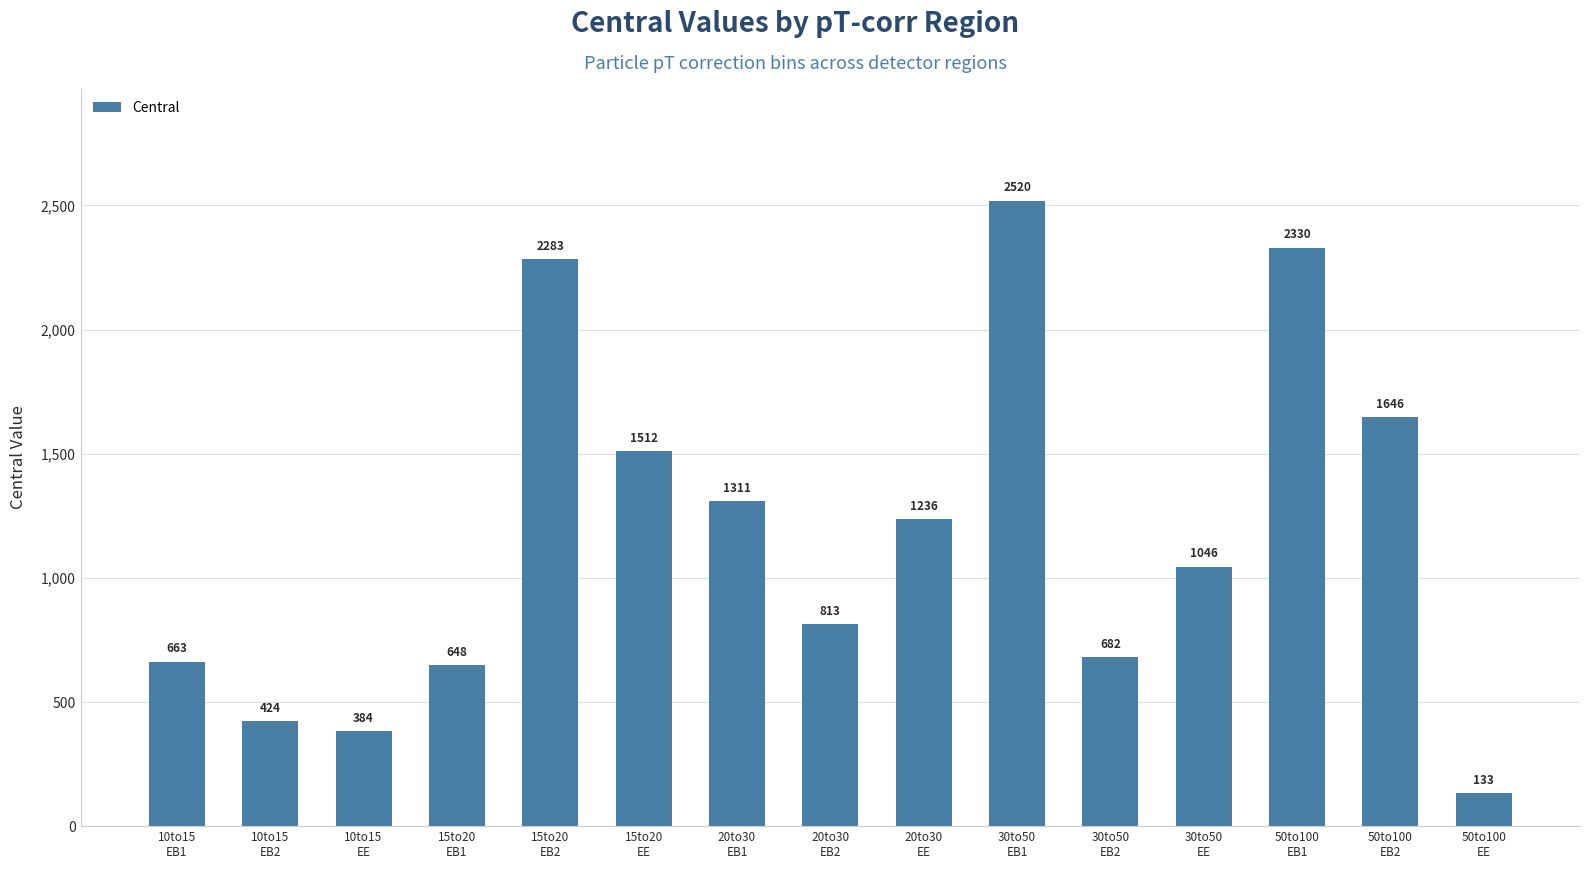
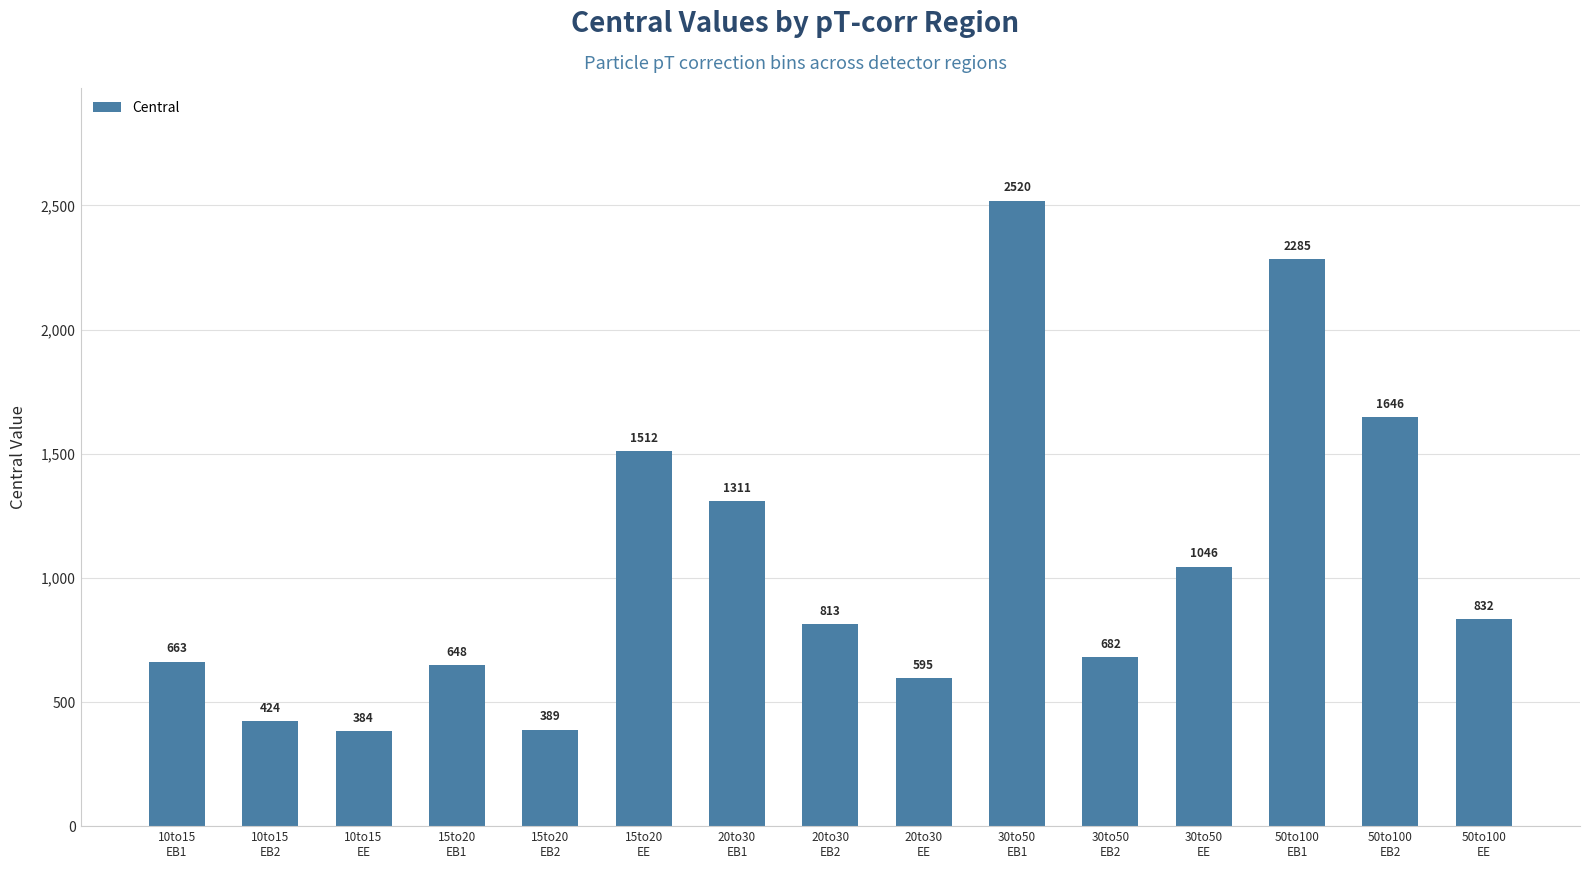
15to20 EB2: 2283 -> 389
20to30 EE: 1236 -> 595
50to100 EB1: 2330 -> 2285
50to100 EE: 133 -> 832
